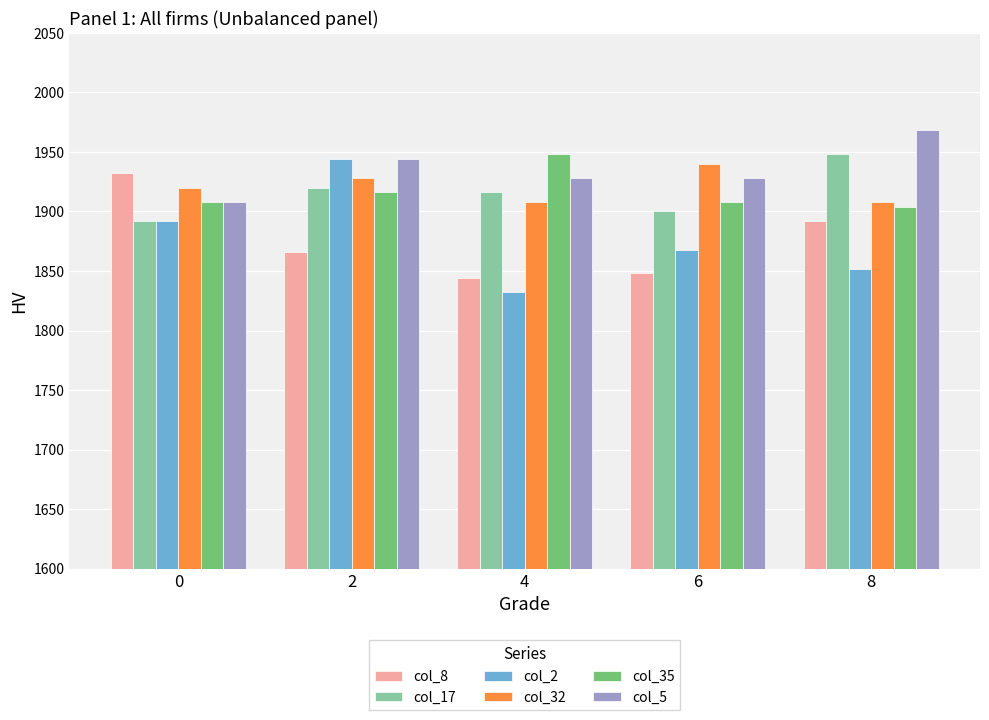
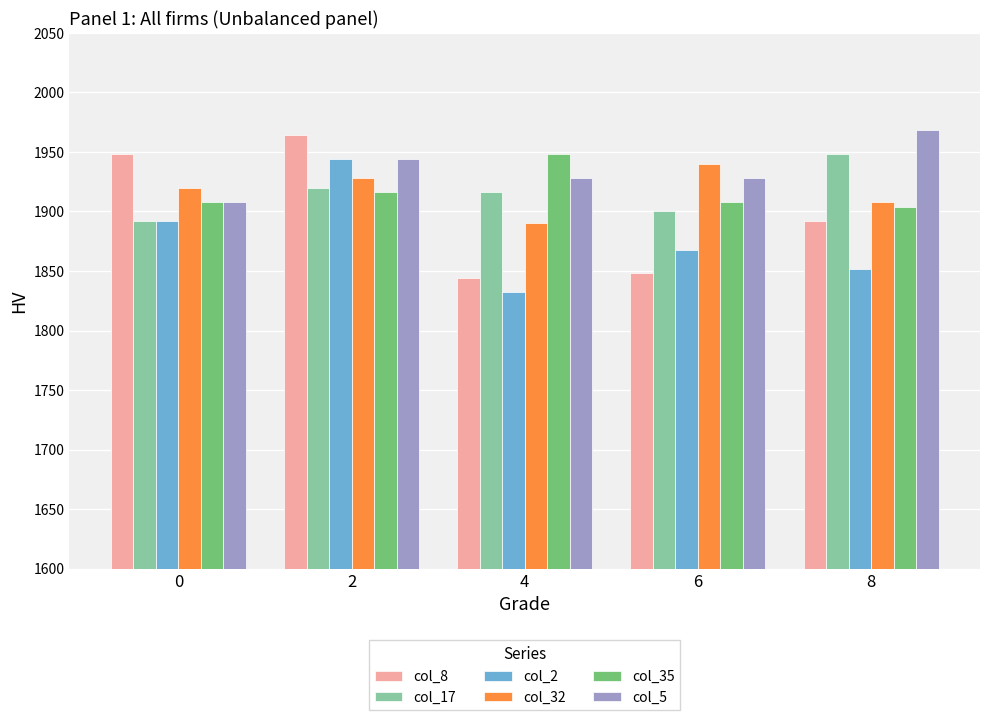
col_8, 0: 1932 -> 1948
col_8, 2: 1866 -> 1964
col_32, 4: 1908 -> 1890
